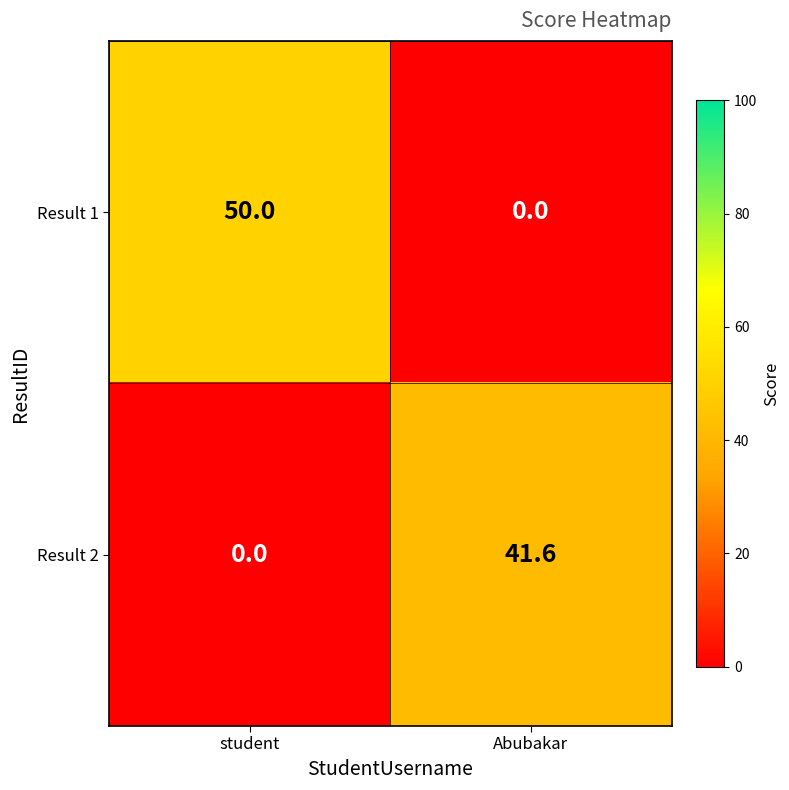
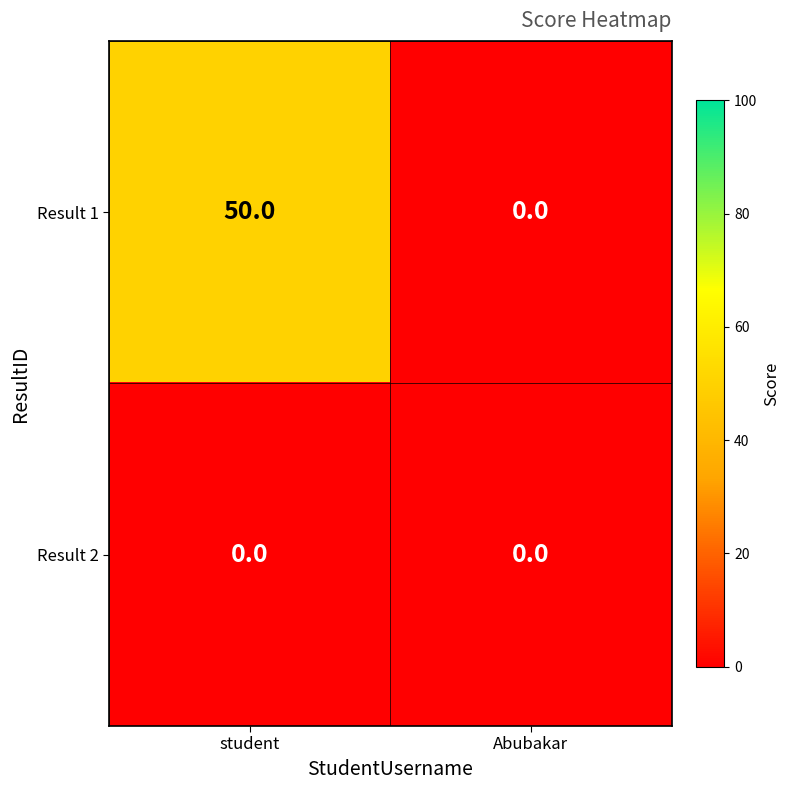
Result 2, Abubakar: 41.6 -> 0.0
